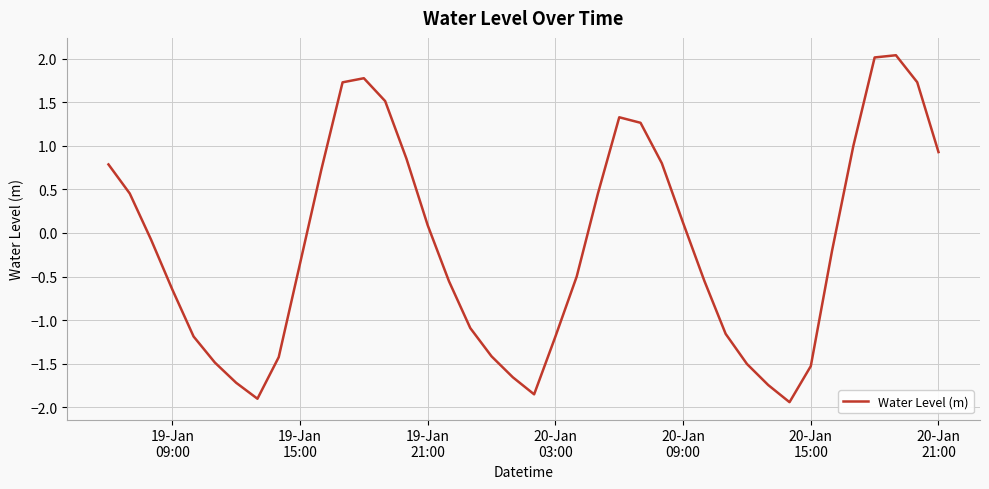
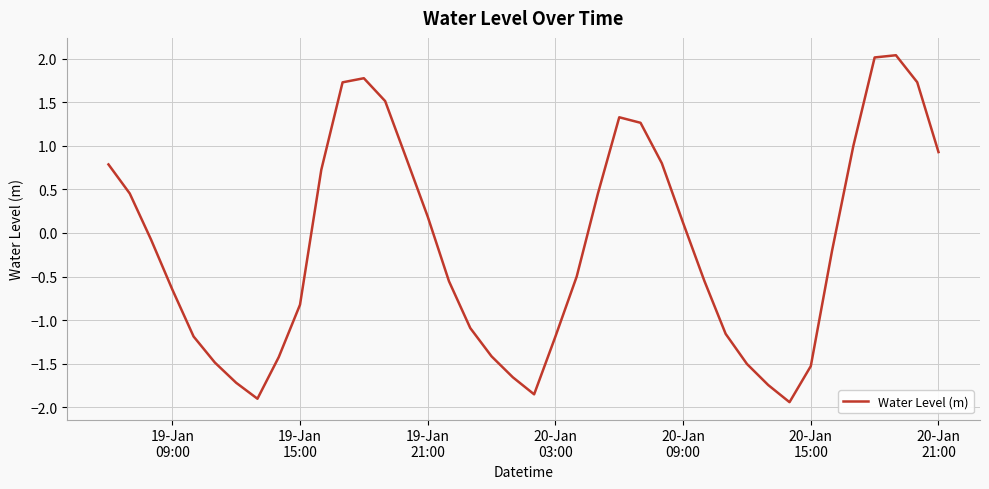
19-Jan 15:00: -0.4 -> -0.8
19-Jan 21:00: 0.1 -> 0.2
